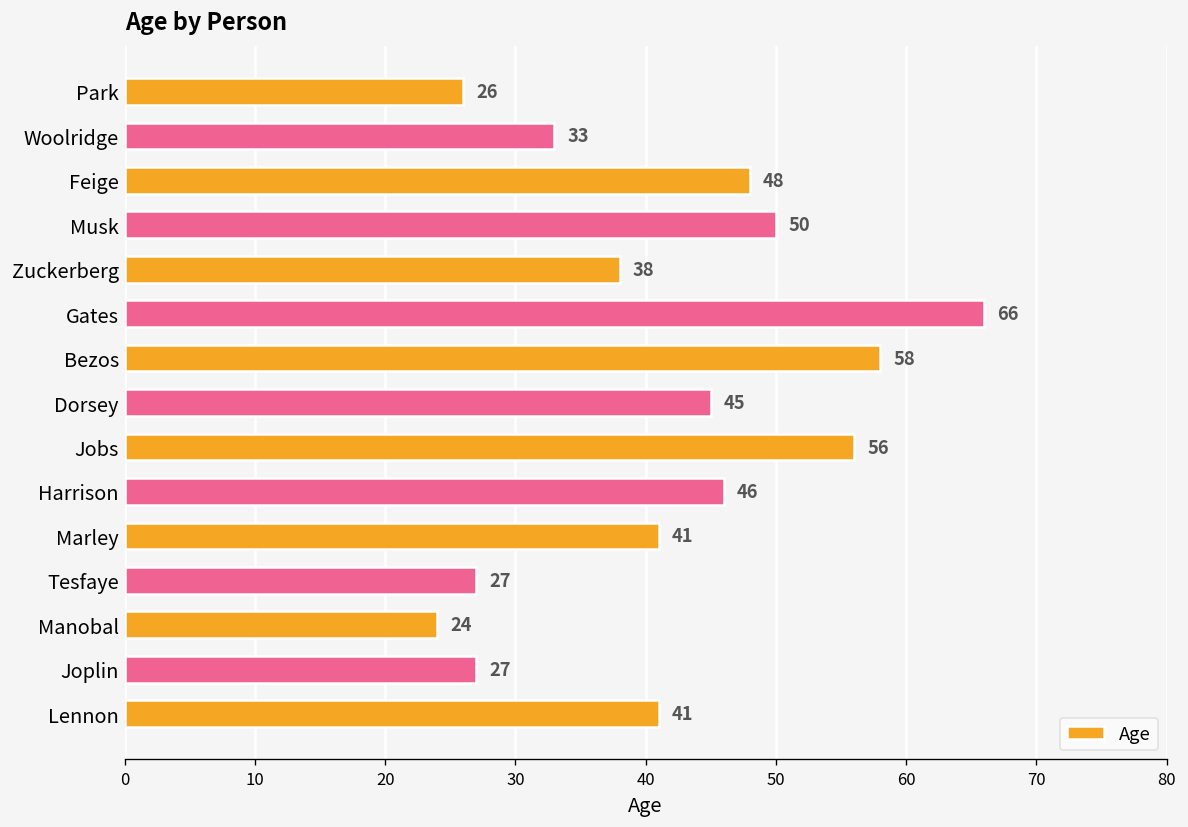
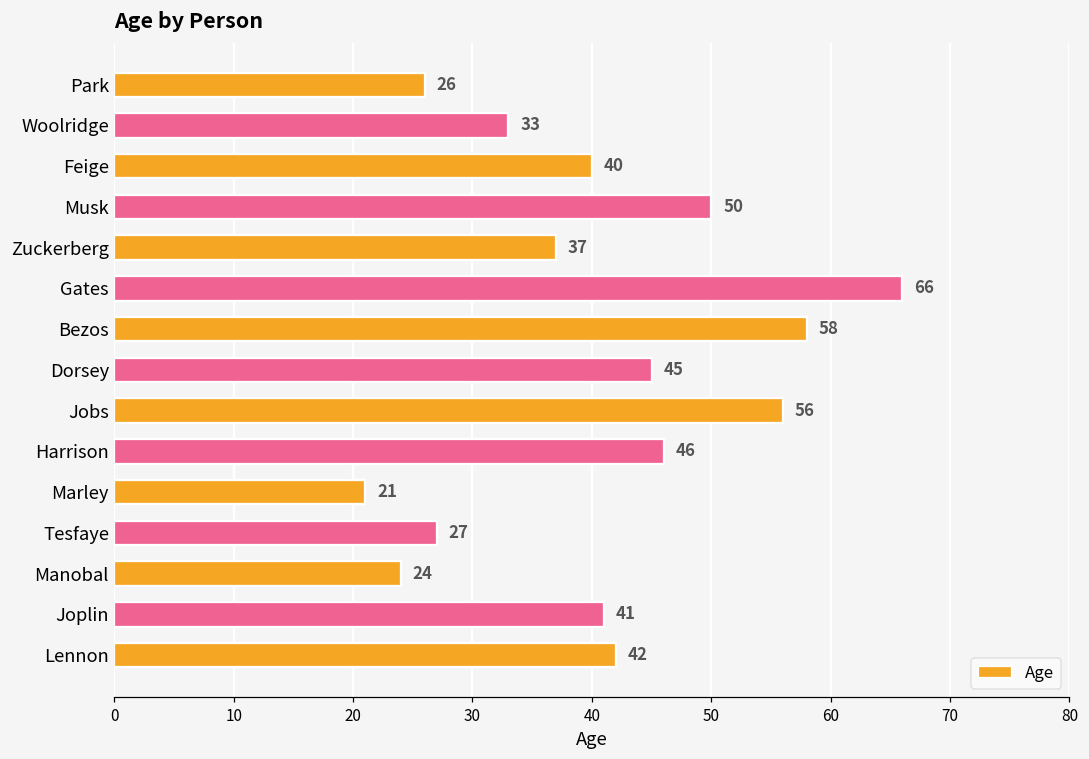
Feige: 48 -> 40
Zuckerberg: 38 -> 37
Marley: 41 -> 21
Joplin: 27 -> 41
Lennon: 41 -> 42
